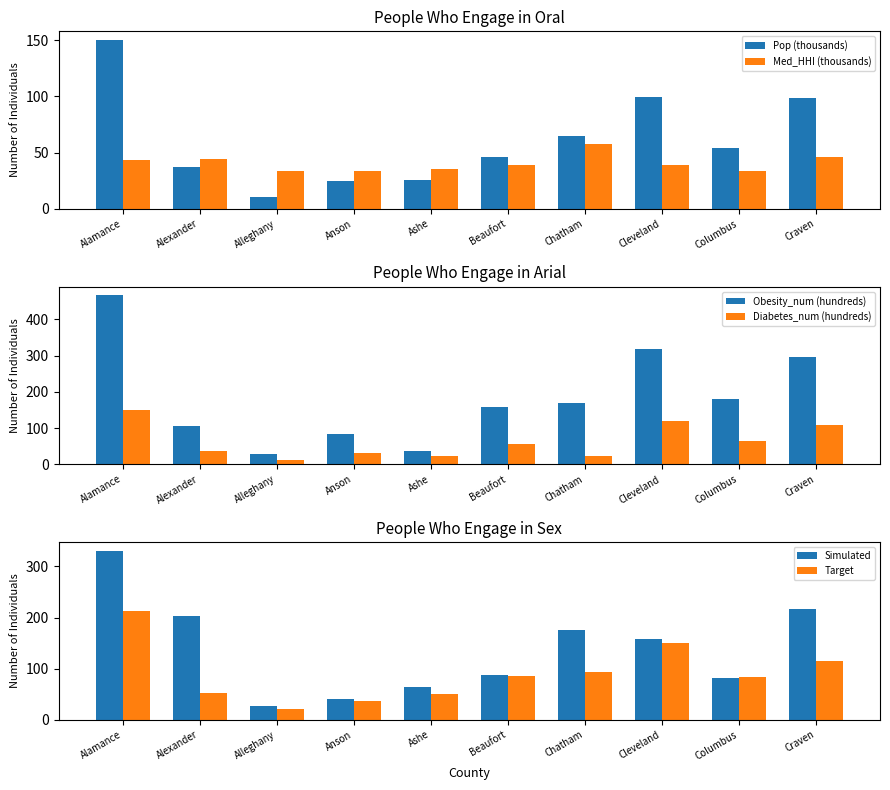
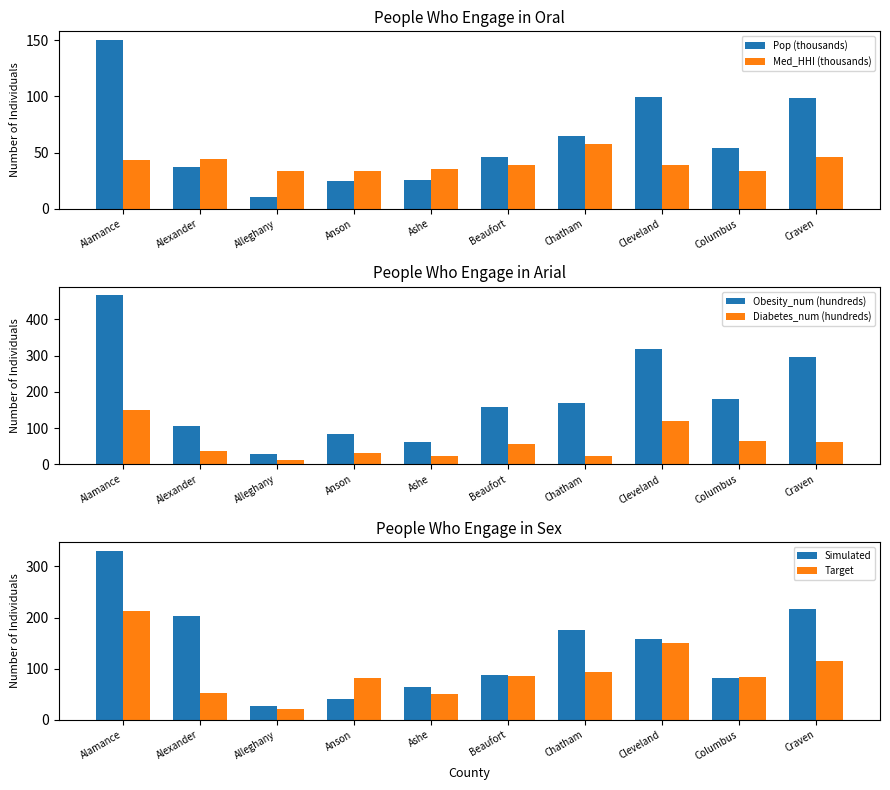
People Who Engage in Arial, Obesity_num (hundreds), Ashe: 40 -> 60
People Who Engage in Arial, Diabetes_num (hundreds), Craven: 110 -> 60
People Who Engage in Sex, Target, Anson: 40 -> 80
